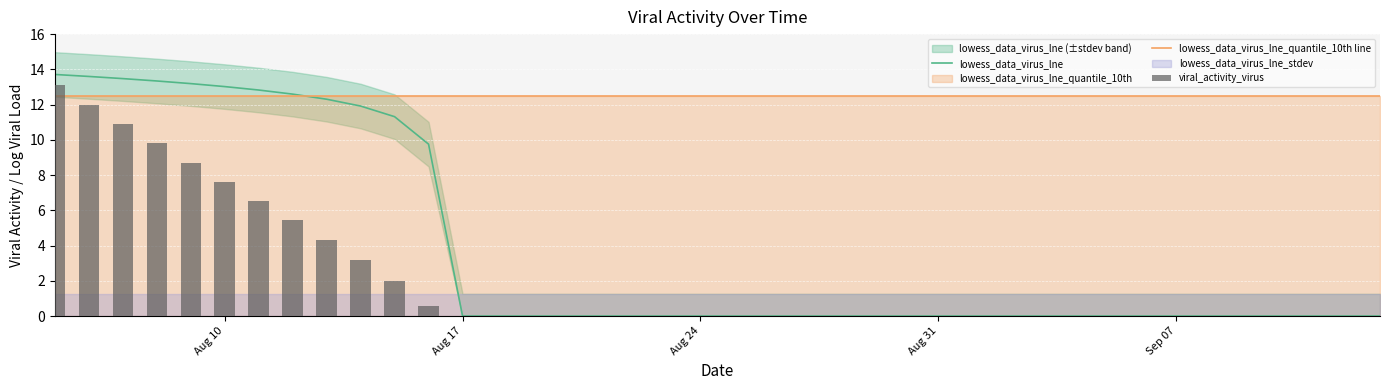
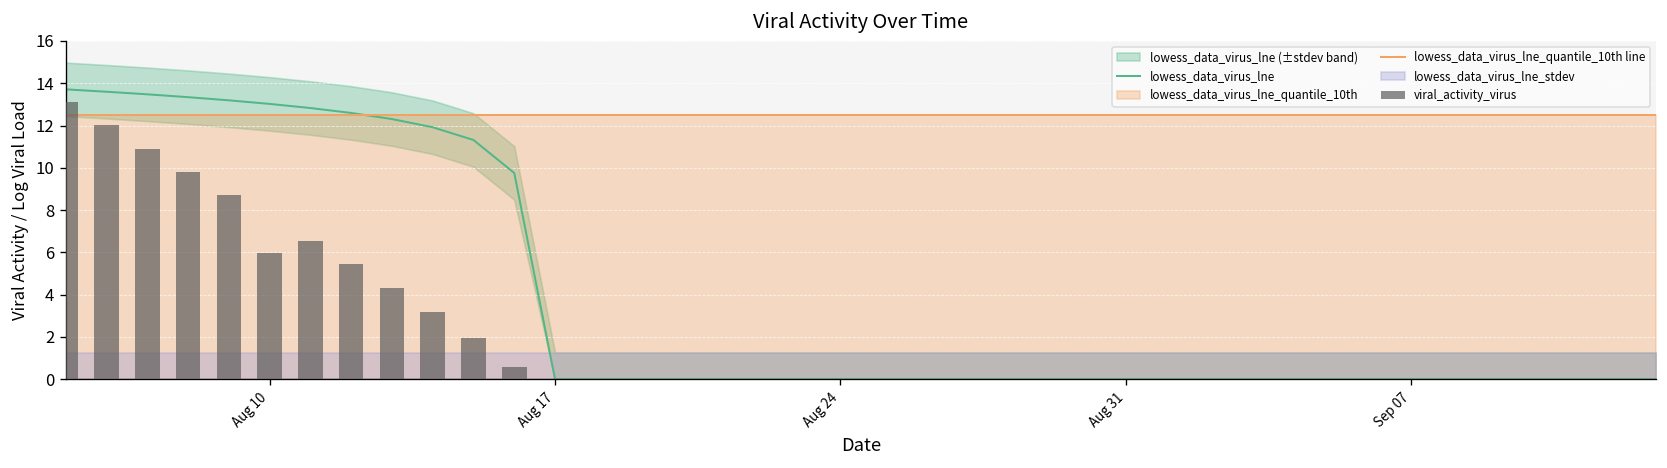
viral_activity_virus, Aug 10: 7.6 -> 6.0
